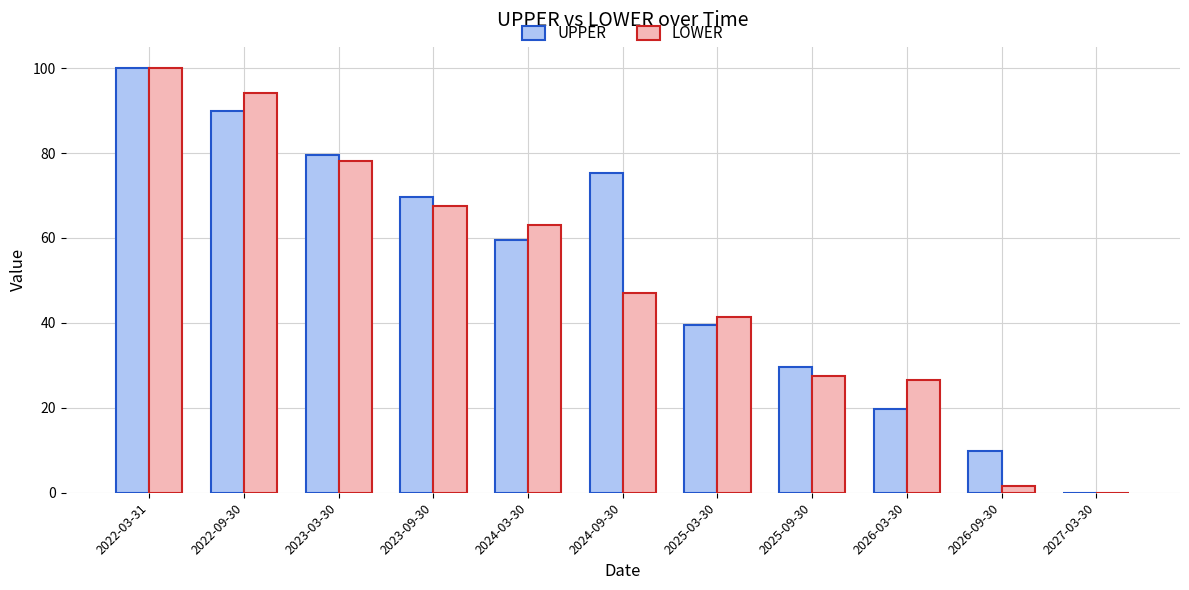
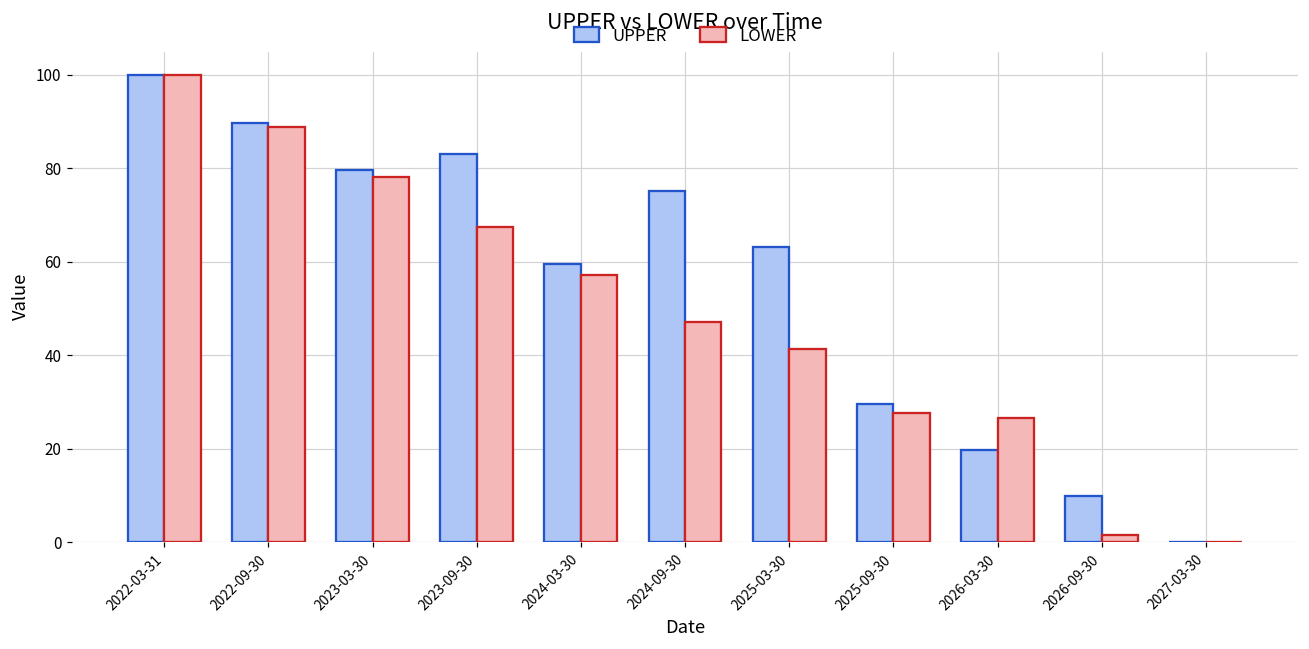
LOWER, 2022-09-30: 94 -> 89
UPPER, 2023-09-30: 70 -> 83
LOWER, 2024-03-30: 63 -> 57
UPPER, 2025-03-30: 39 -> 63
